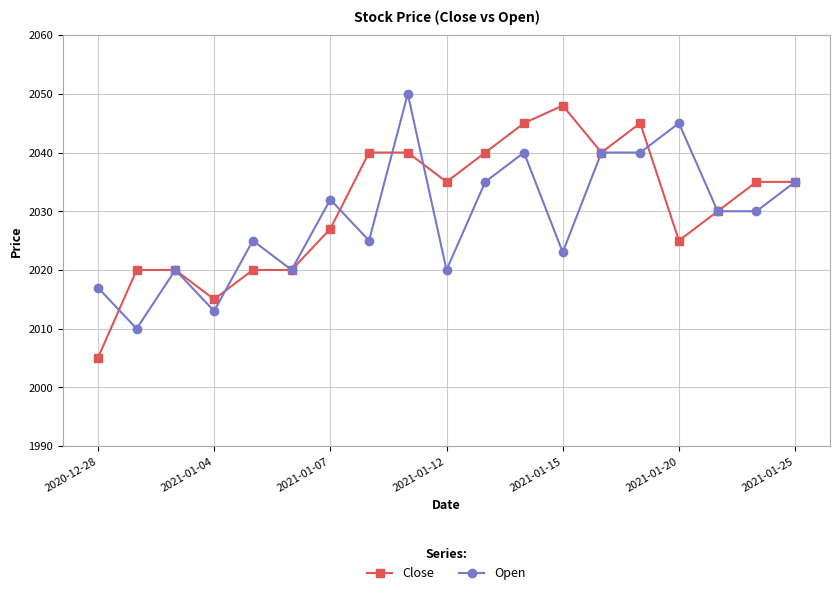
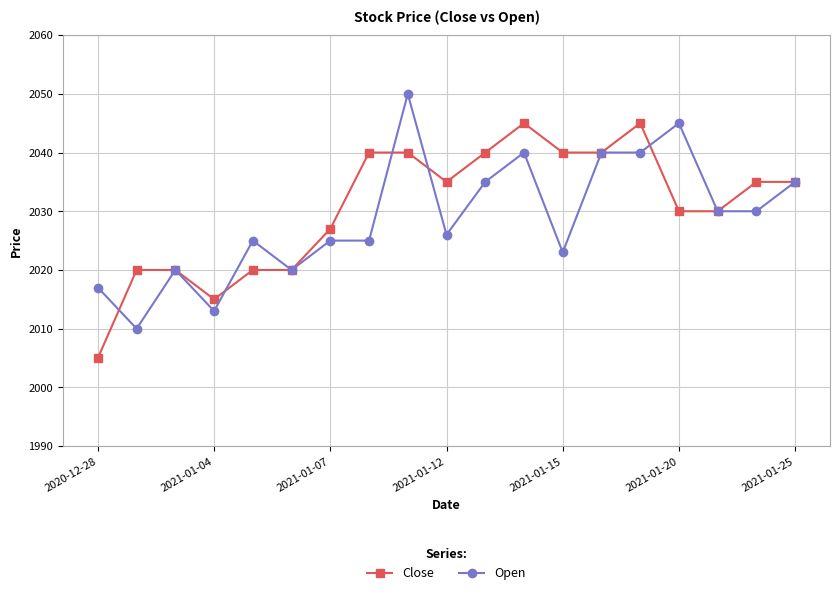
Open, 2021-01-07: 2032 -> 2025
Open, 2021-01-12: 2020 -> 2026
Close, 2021-01-15: 2048 -> 2040
Close, 2021-01-20: 2025 -> 2030
